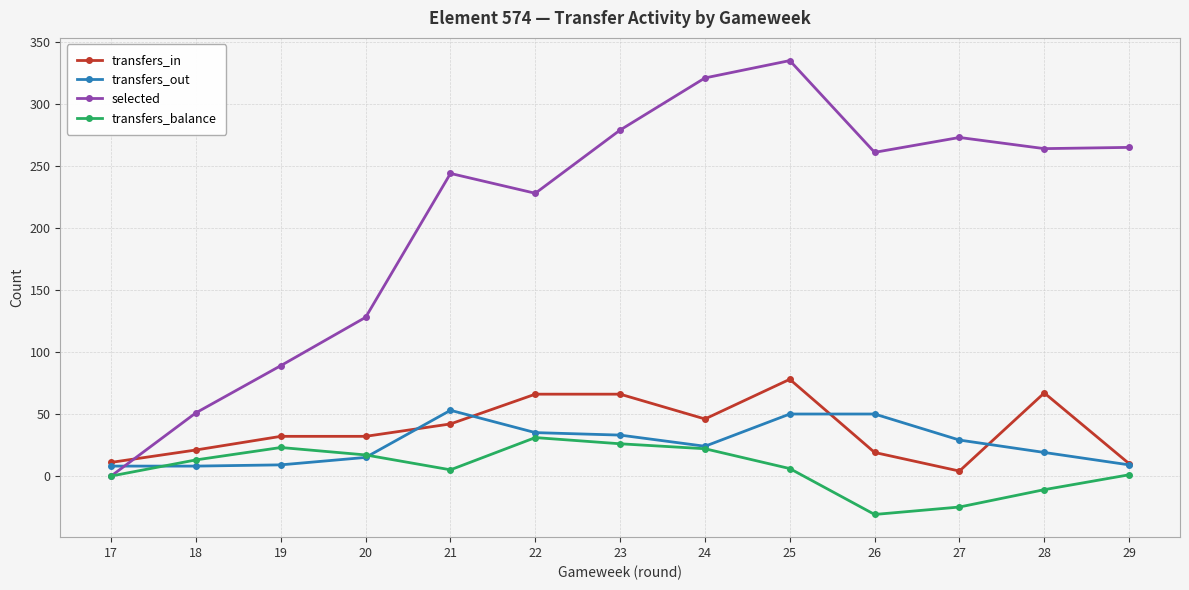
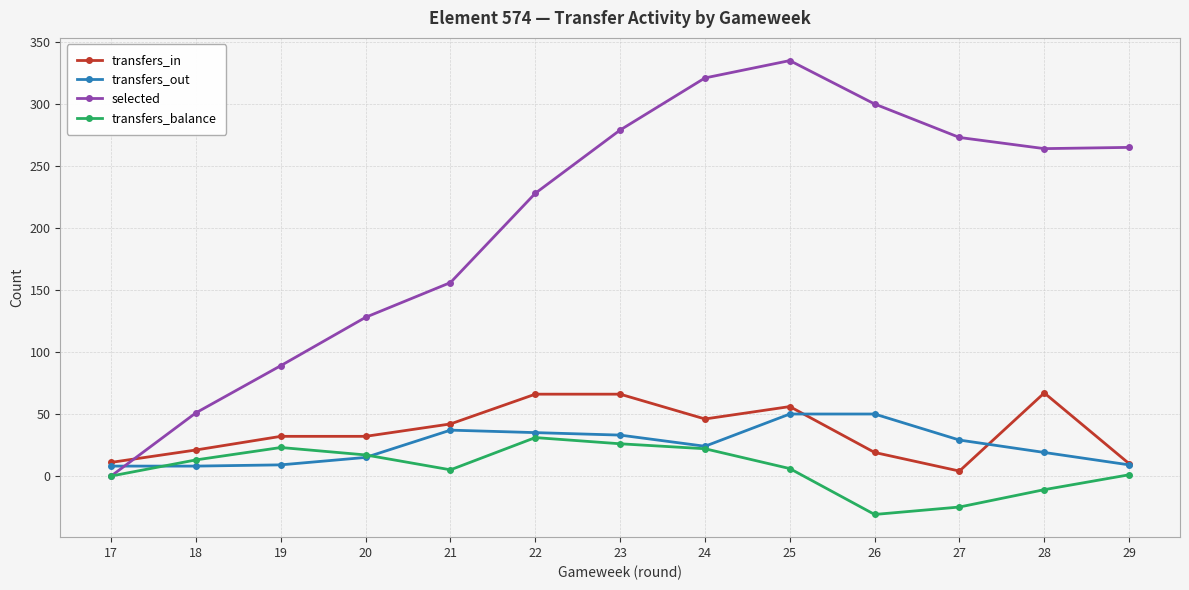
transfers_out, 21: 53 -> 37
selected, 21: 244 -> 156
transfers_in, 25: 78 -> 56
selected, 26: 261 -> 300
